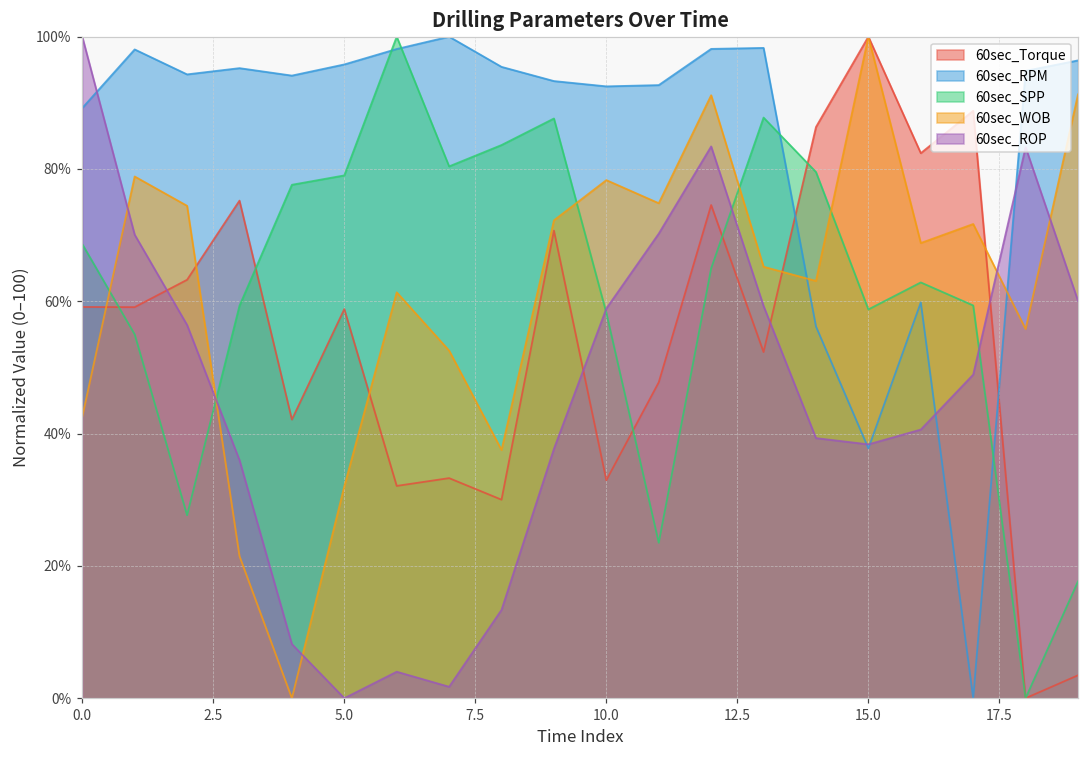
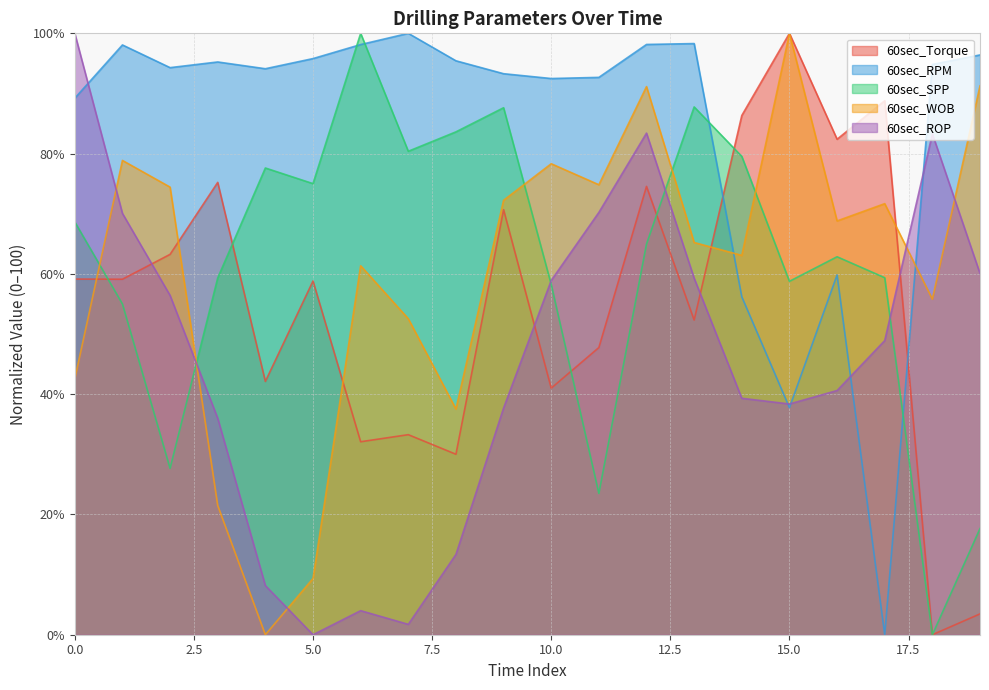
60sec_SPP, 5.0: 79% -> 75%
60sec_WOB, 5.0: 32% -> 9%
60sec_Torque, 10.0: 33% -> 41%
